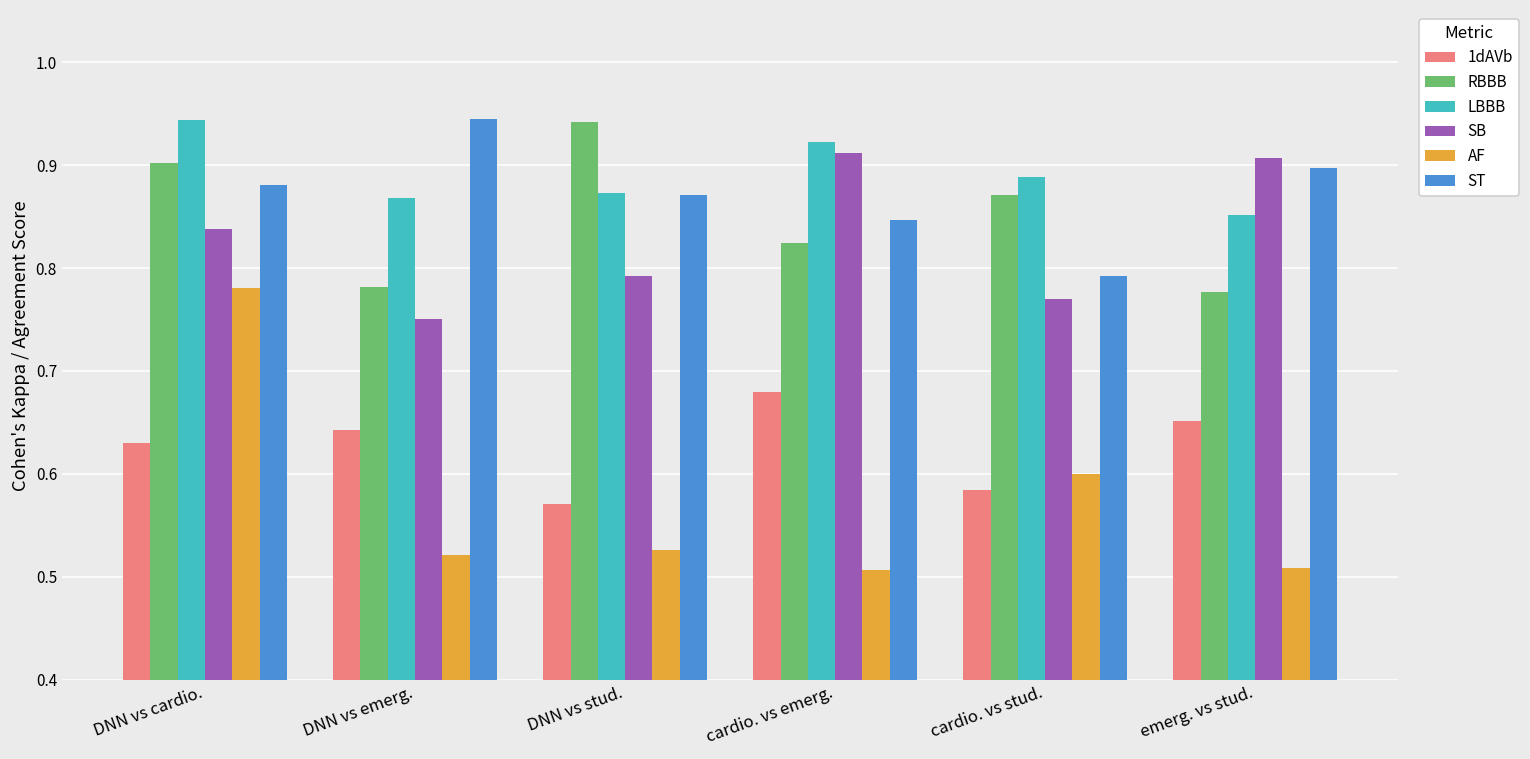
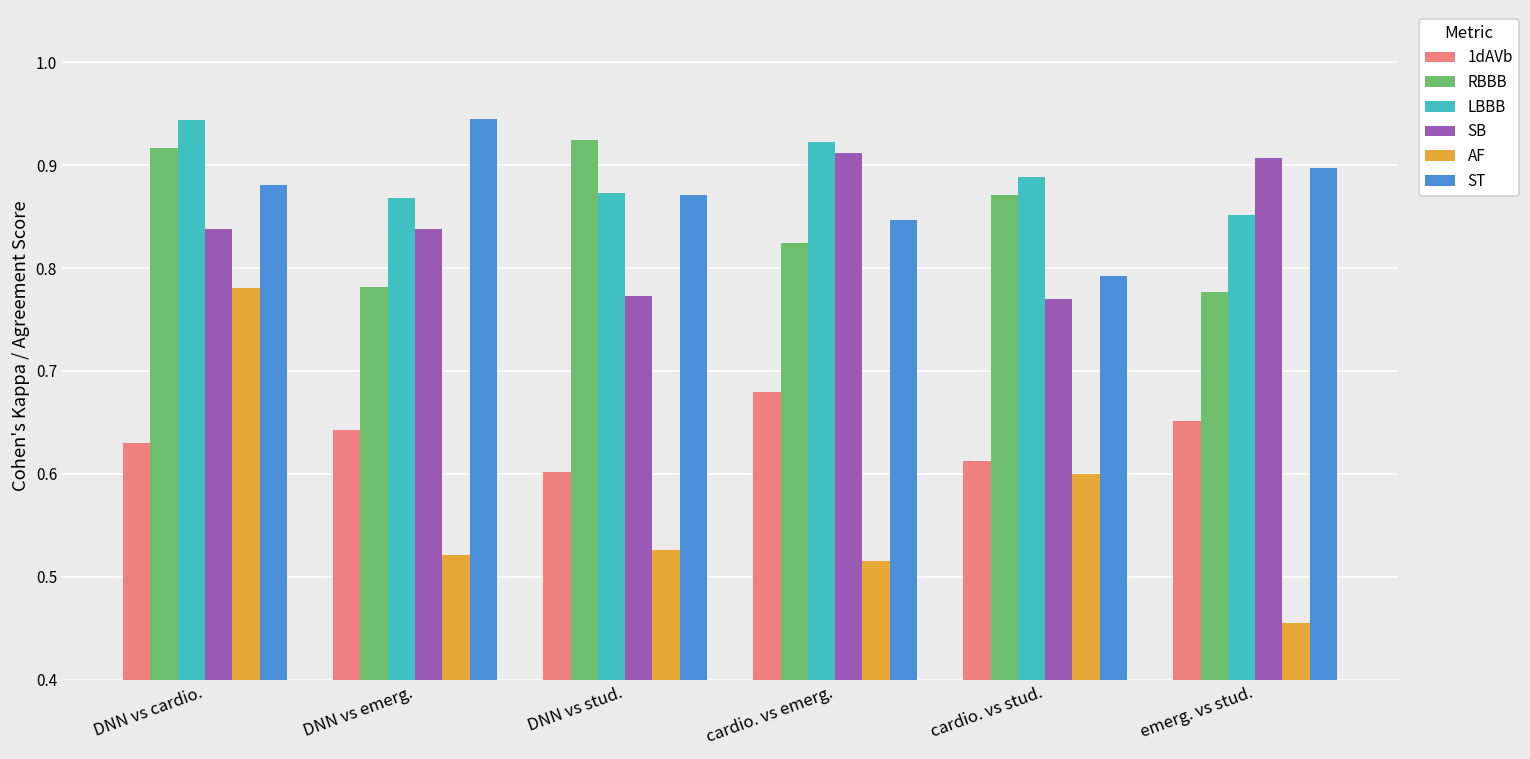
RBBB, DNN vs cardio.: 0.90 -> 0.92
SB, DNN vs emerg.: 0.75 -> 0.84
1dAVb, DNN vs stud.: 0.57 -> 0.60
RBBB, DNN vs stud.: 0.94 -> 0.93
SB, DNN vs stud.: 0.79 -> 0.77
AF, cardio. vs emerg.: 0.51 -> 0.52
1dAVb, cardio. vs stud.: 0.58 -> 0.61
AF, emerg. vs stud.: 0.51 -> 0.46
